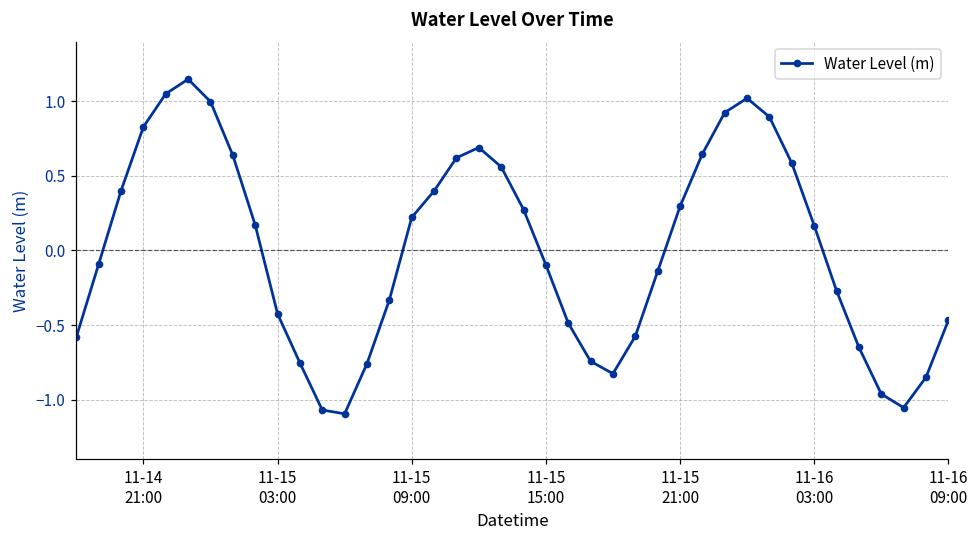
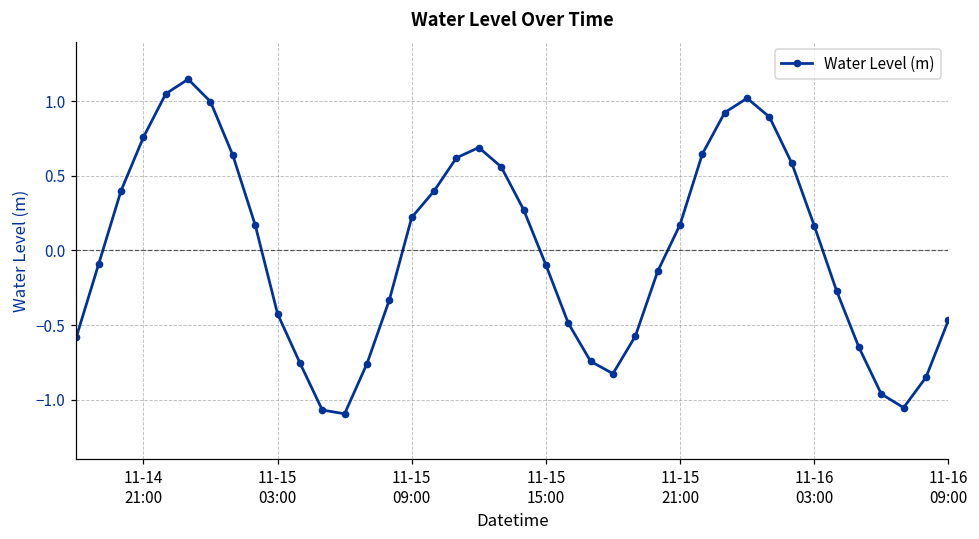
11-14 21:00: 0.83 -> 0.76
11-15 21:00: 0.30 -> 0.17
